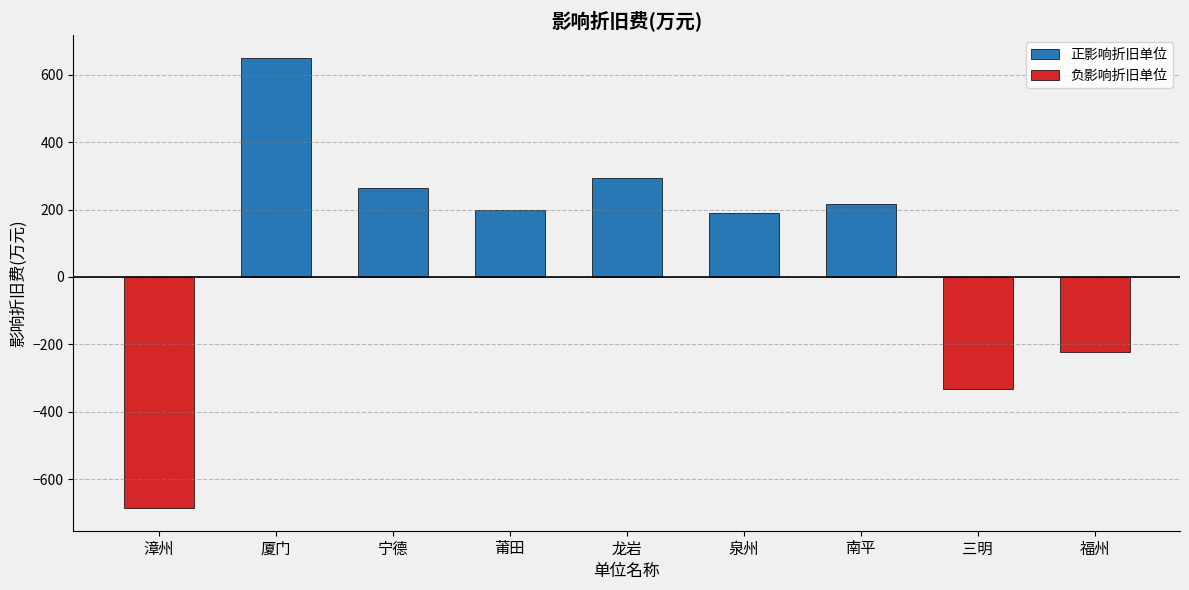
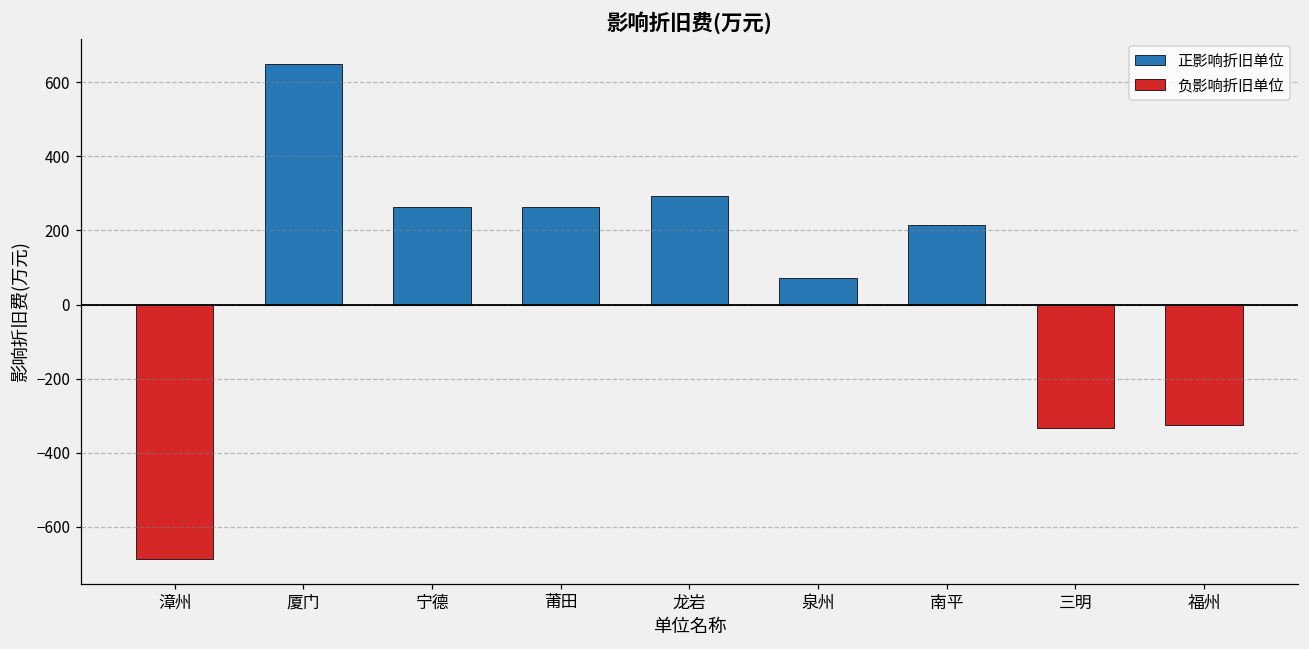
正影响折旧单位, 莆田: 200 -> 260
正影响折旧单位, 泉州: 190 -> 70
负影响折旧单位, 福州: -220 -> -320
